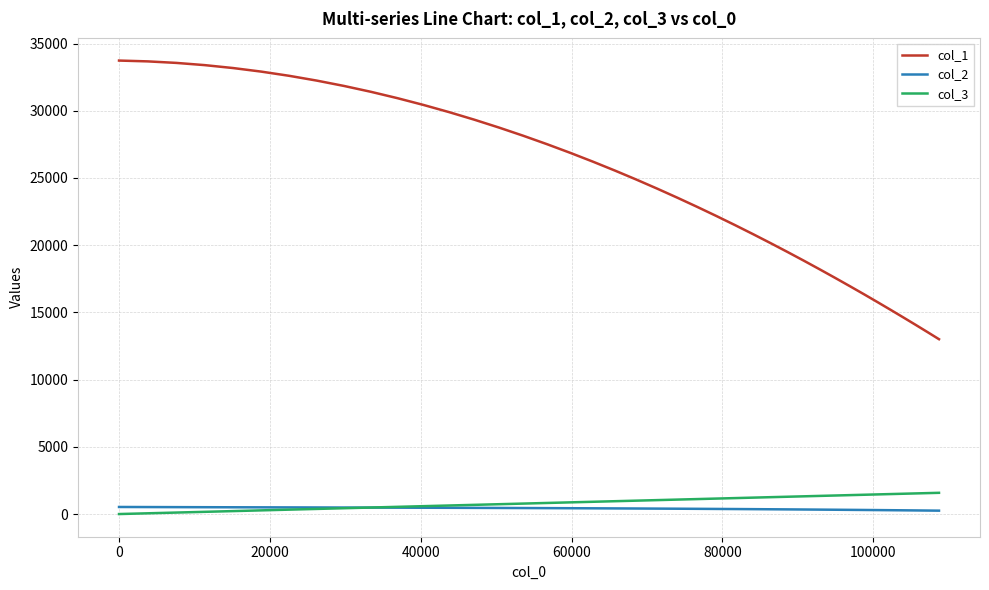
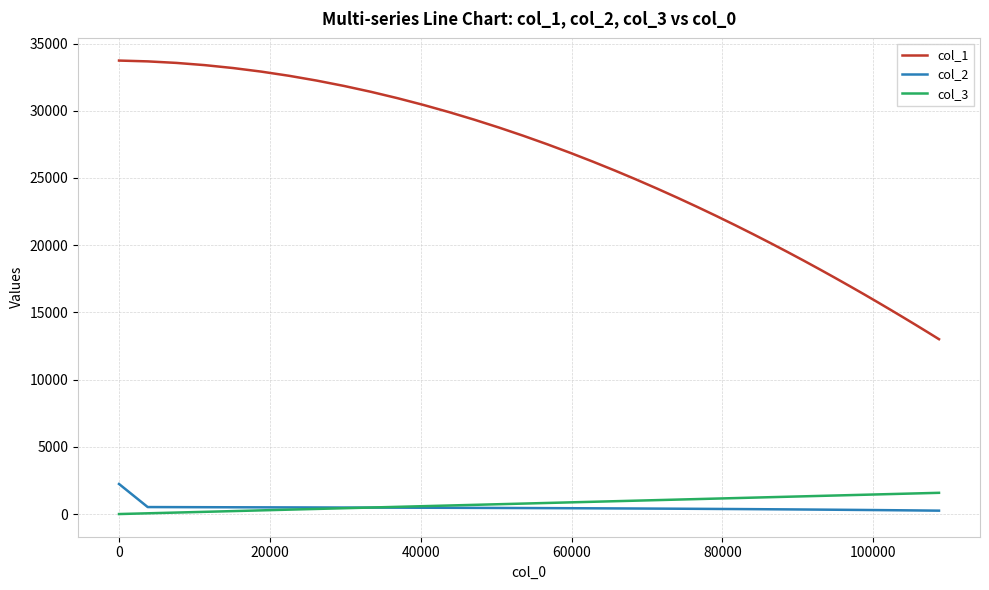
col_2, 0: 500 -> 2200
